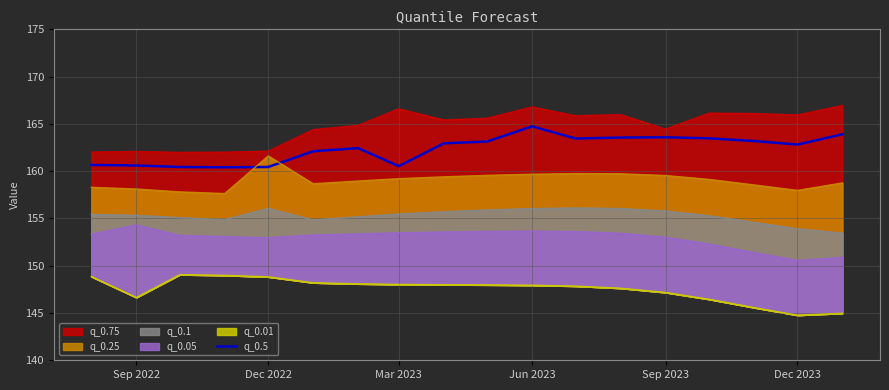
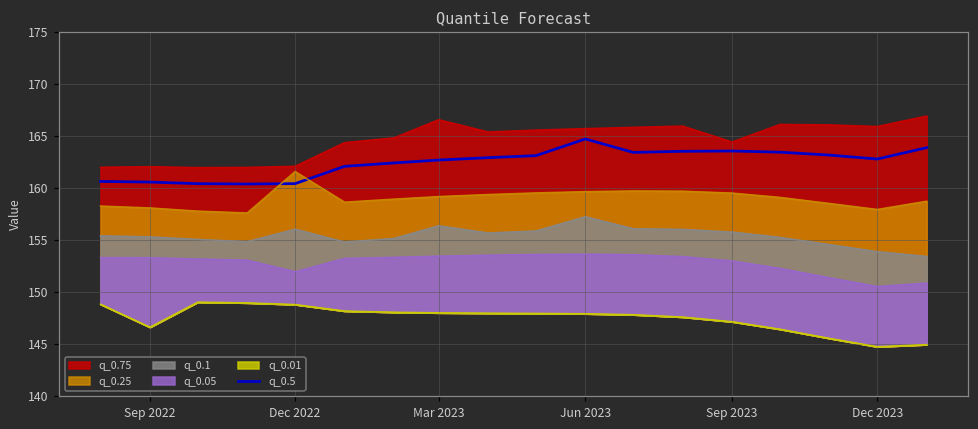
q_0.05, Sep 2022: 154 -> 153
q_0.05, Dec 2022: 153 -> 152
q_0.5, Mar 2023: 161 -> 163
q_0.1, Mar 2023: 155 -> 156
q_0.75, Jun 2023: 167 -> 166
q_0.1, Jun 2023: 156 -> 157
